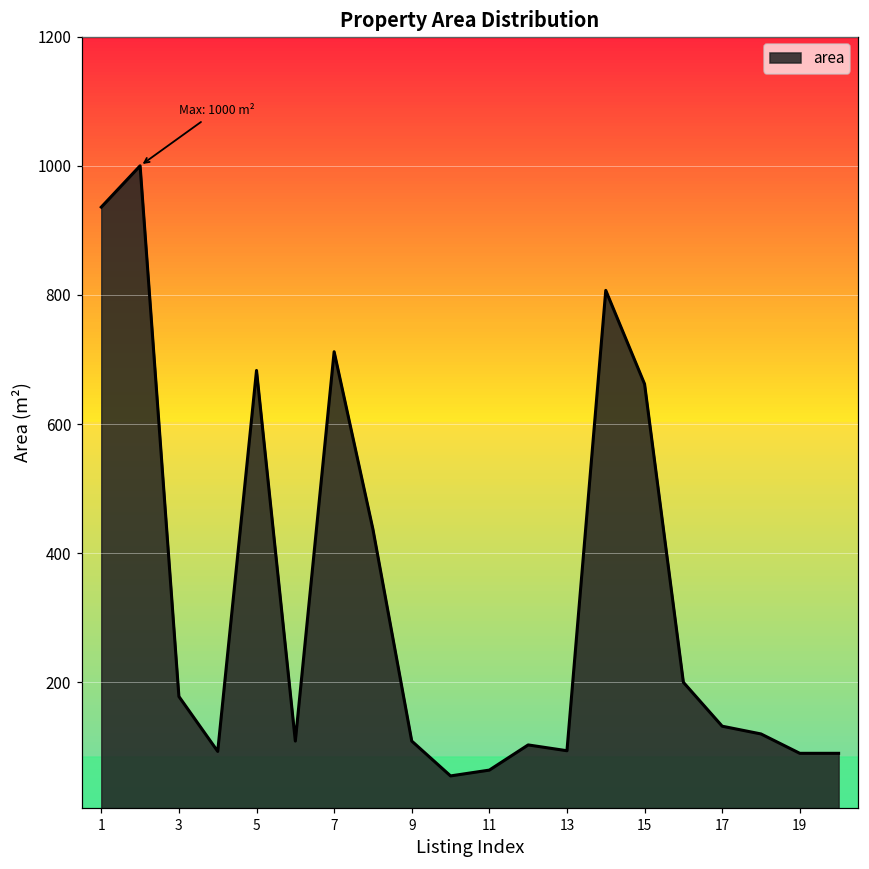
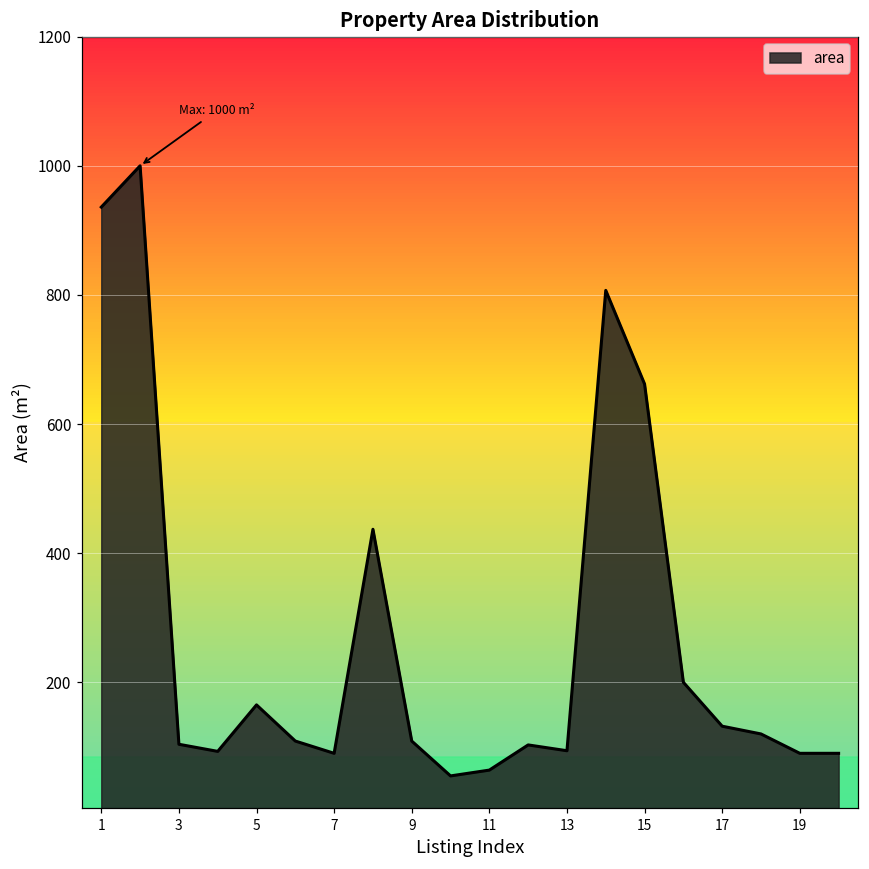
3: 180 -> 100
5: 680 -> 170
7: 710 -> 90
